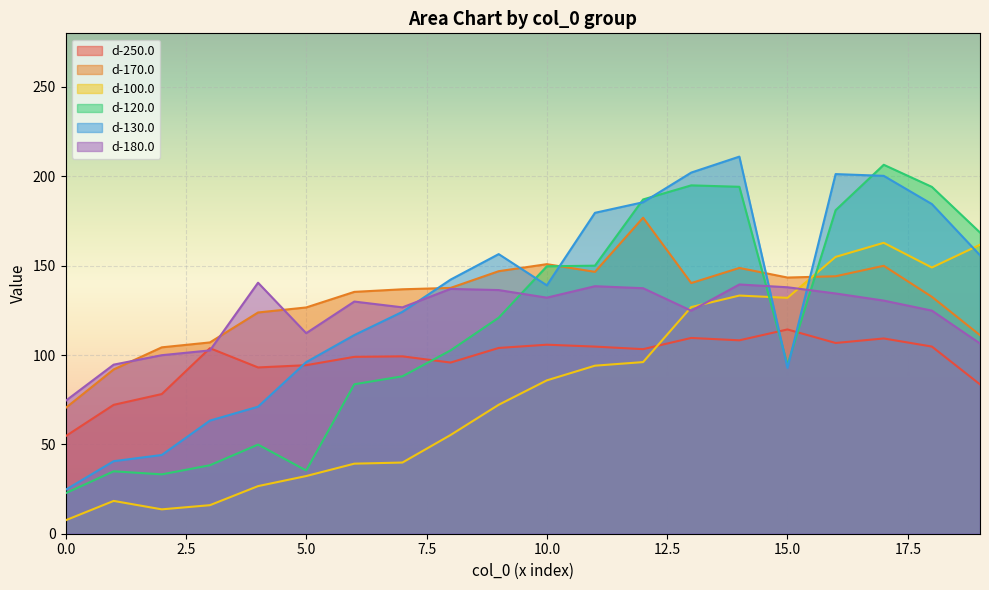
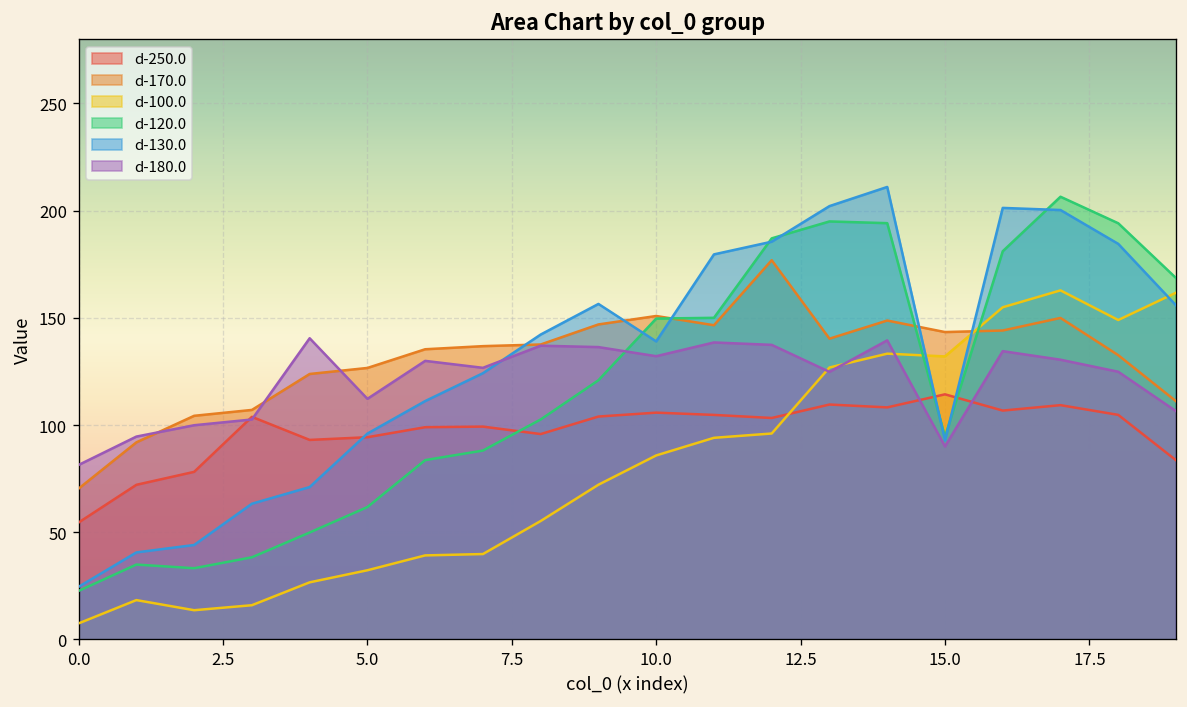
d-180.0, 0.0: 74 -> 81
d-120.0, 5.0: 35 -> 62
d-180.0, 15.0: 138 -> 90
